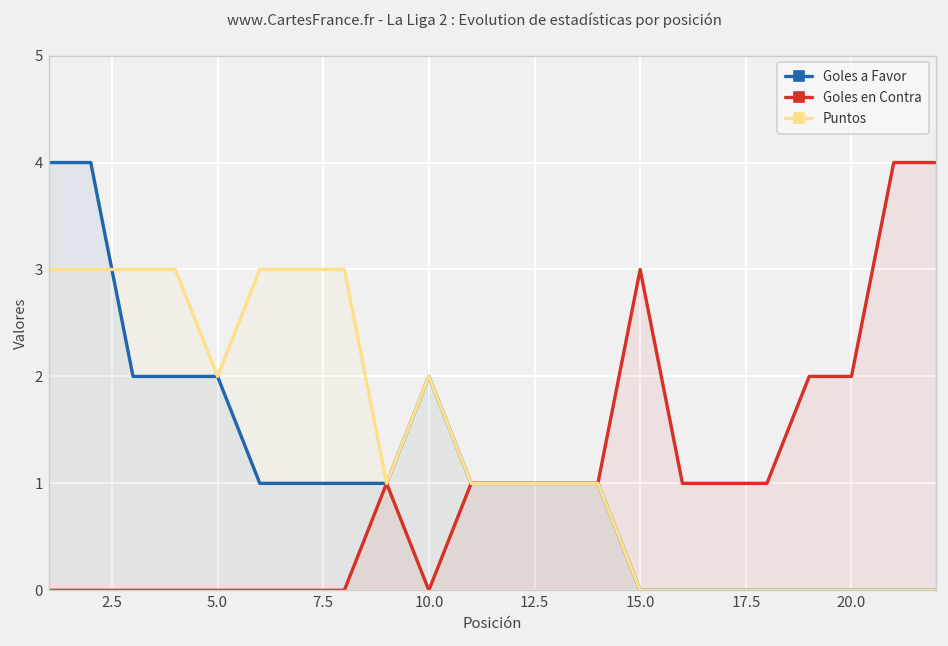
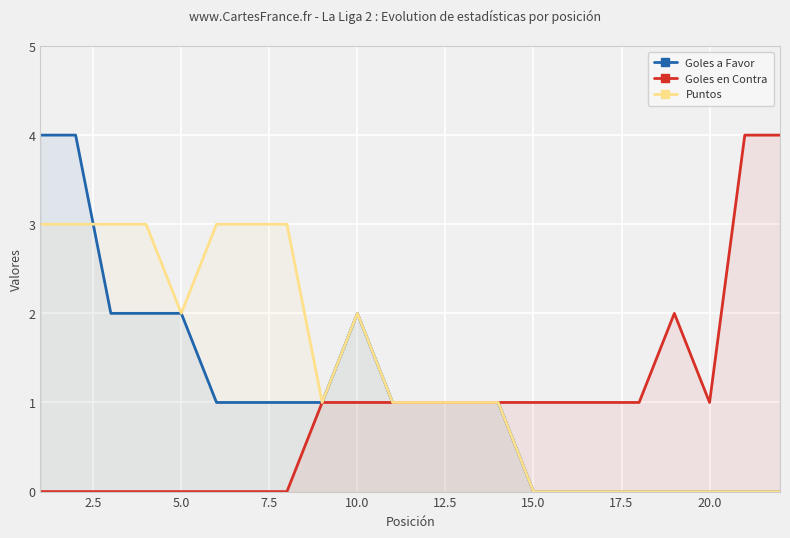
Goles en Contra, 10.0: 0 -> 1
Goles en Contra, 15.0: 3 -> 1
Goles en Contra, 20.0: 2 -> 1
